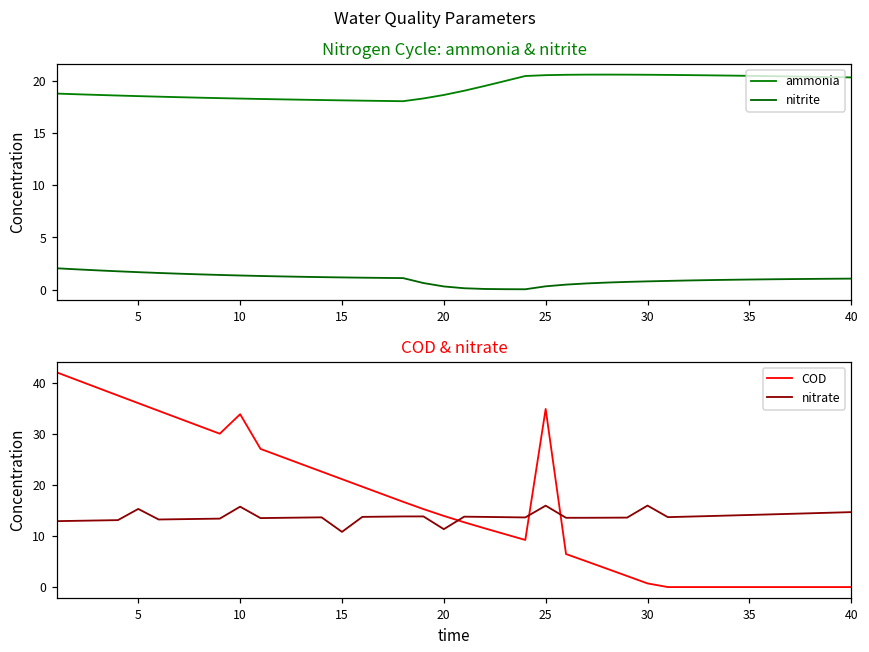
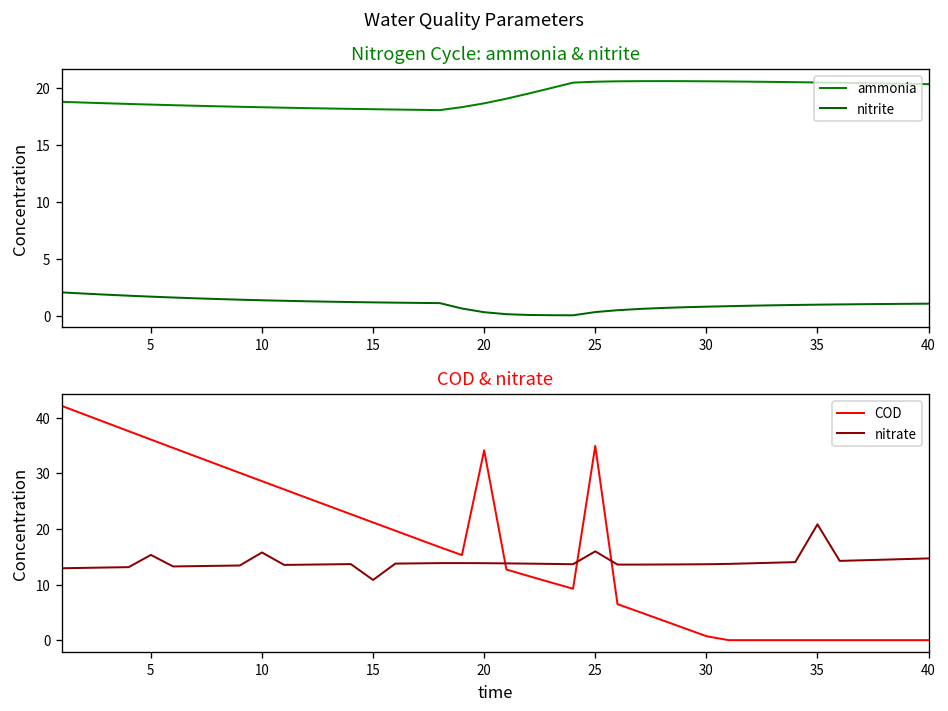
COD & nitrate, COD, 10: 34 -> 29
COD & nitrate, COD, 20: 14 -> 34
COD & nitrate, nitrate, 20: 11 -> 14
COD & nitrate, nitrate, 30: 16 -> 14
COD & nitrate, nitrate, 35: 14 -> 21
